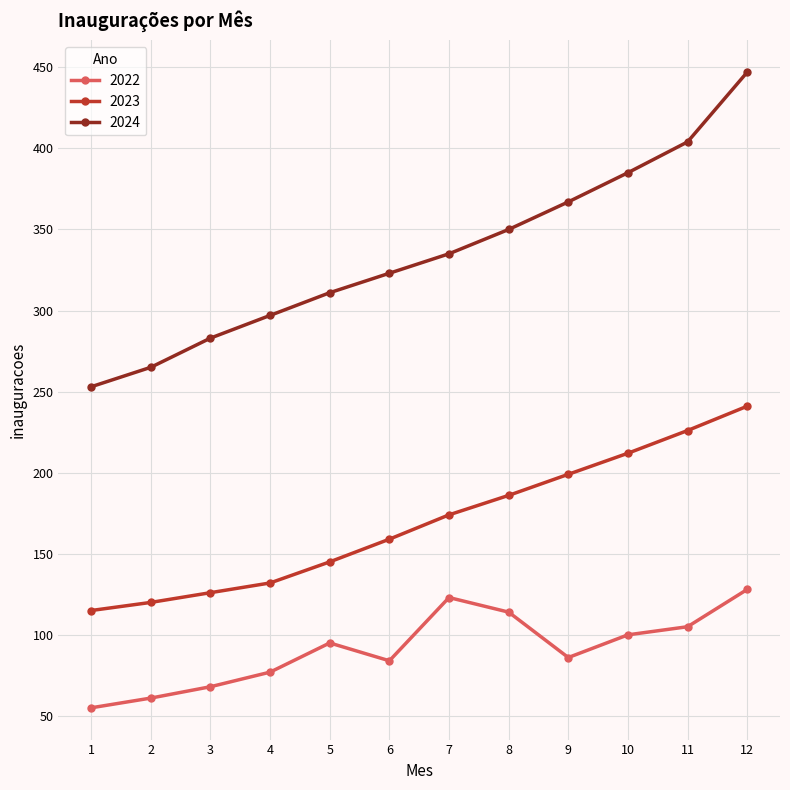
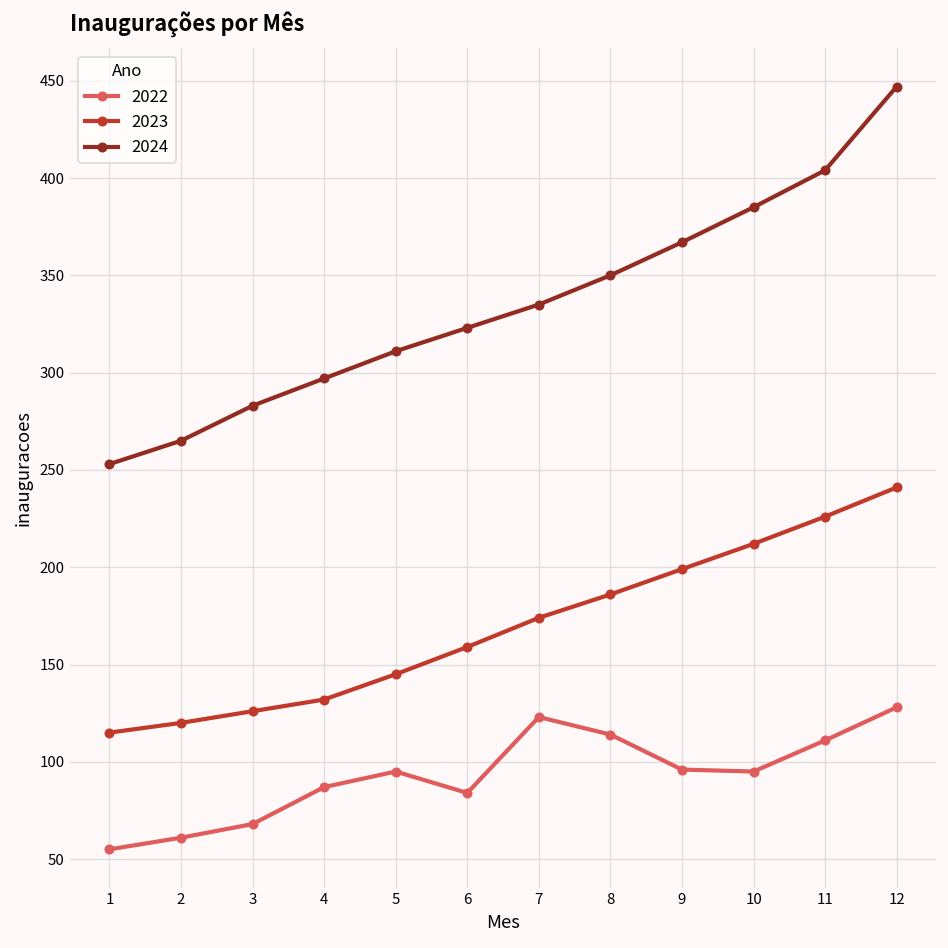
2022, 4: 77 -> 87
2022, 9: 86 -> 96
2022, 10: 100 -> 95
2022, 11: 105 -> 111
